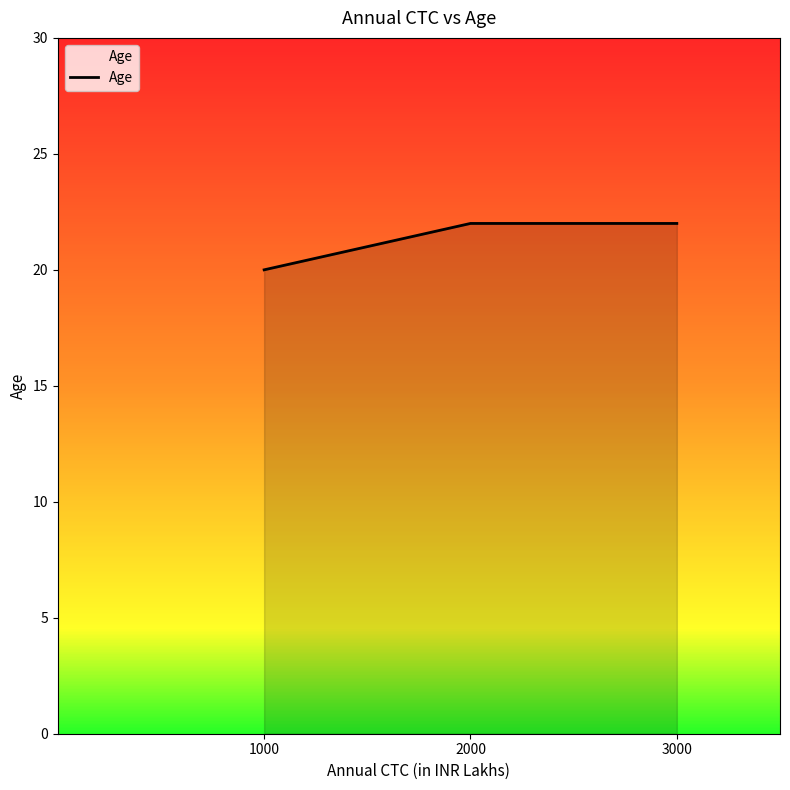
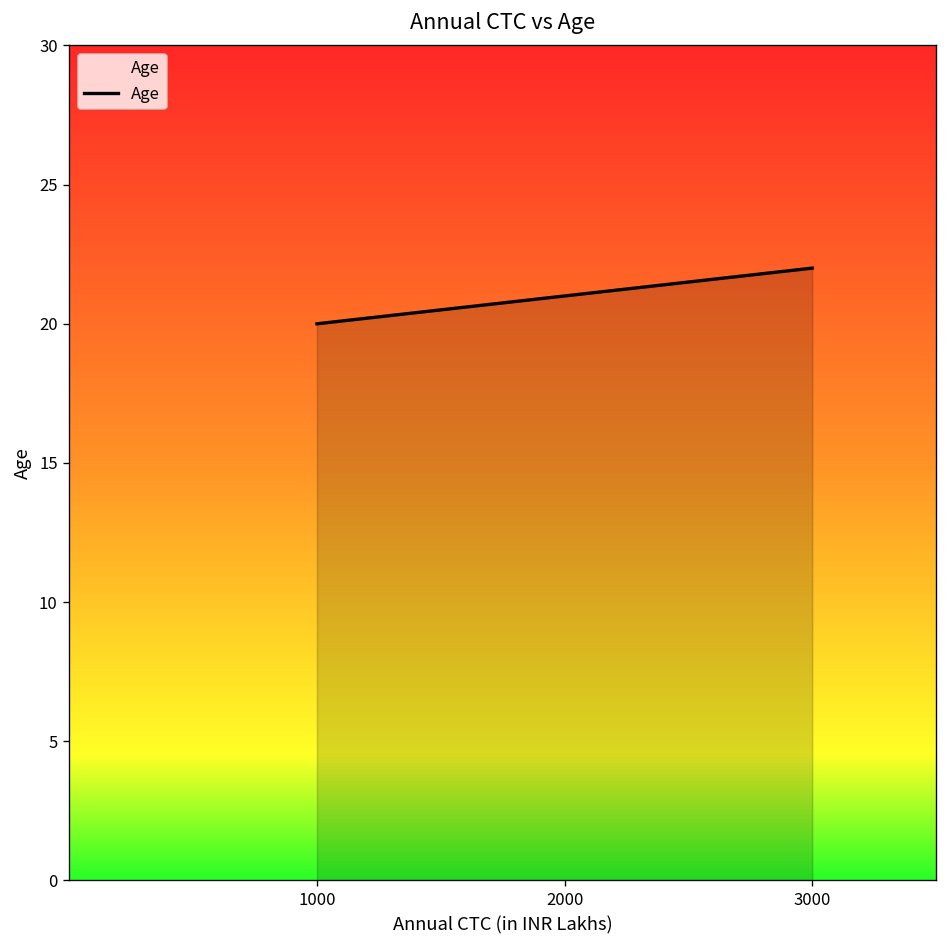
2000: 22 -> 21
